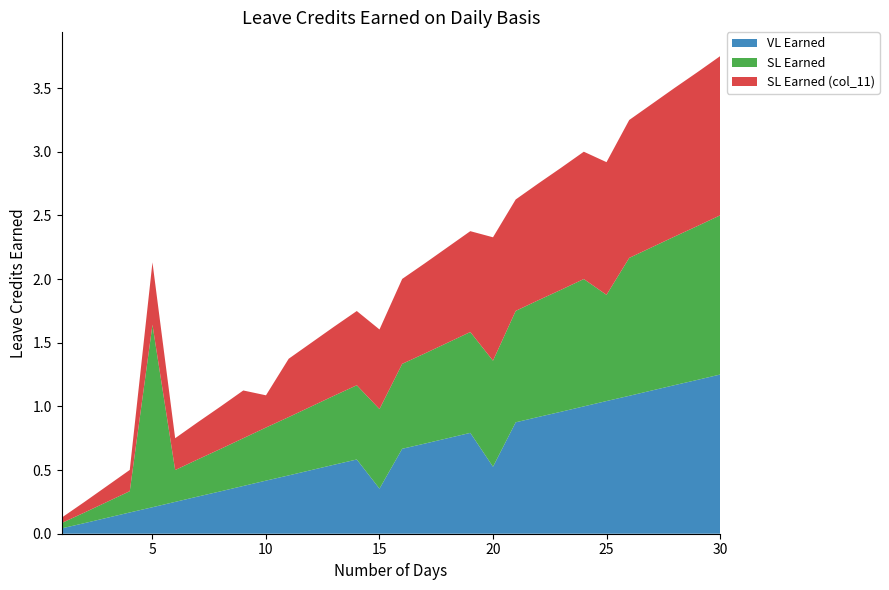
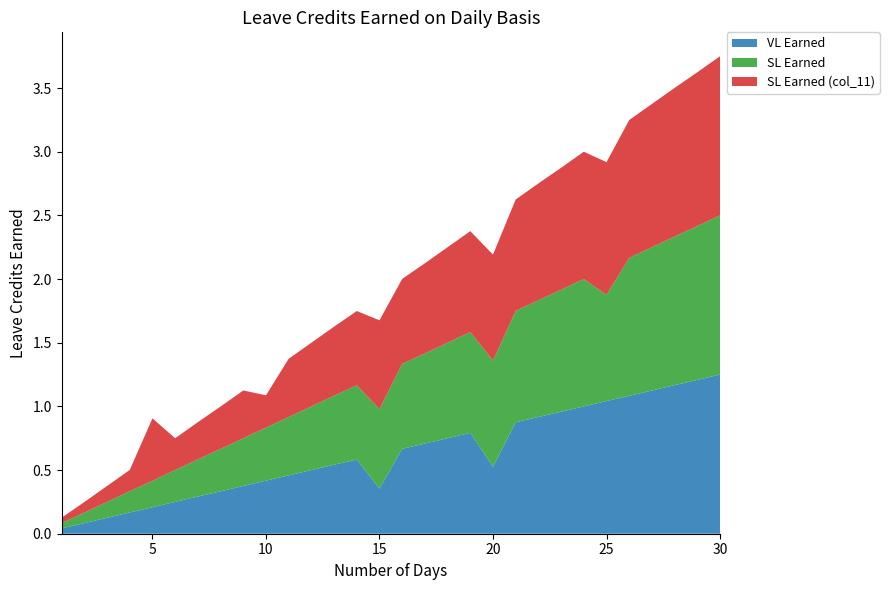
SL Earned, 5: 1.43 -> 0.21
SL Earned (col_11), 15: 0.63 -> 0.70
SL Earned (col_11), 20: 0.97 -> 0.83
